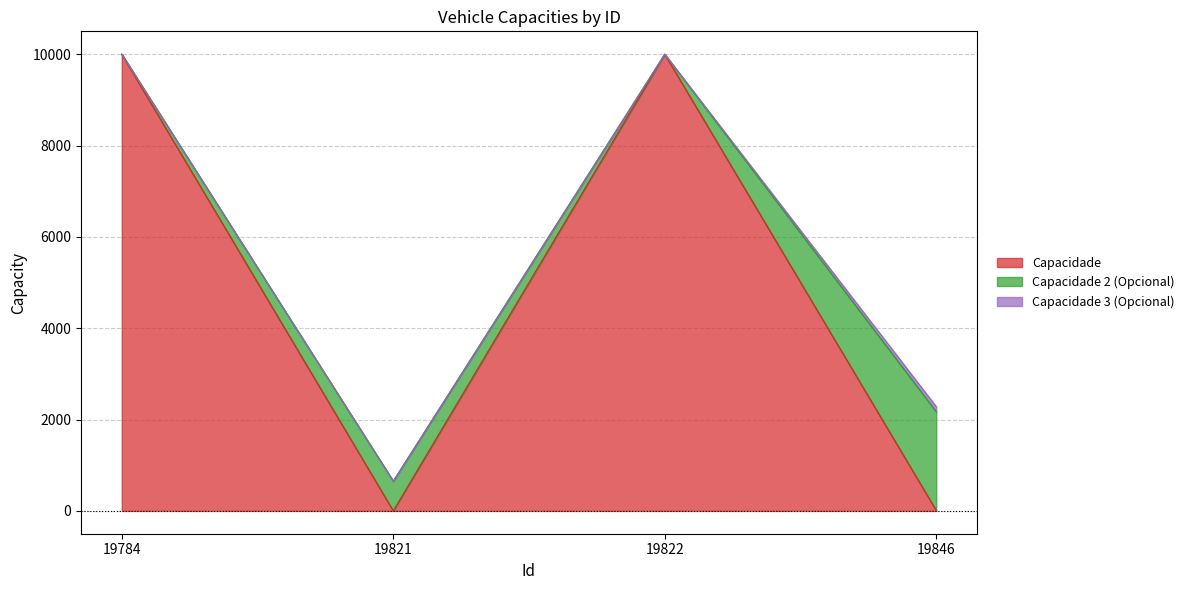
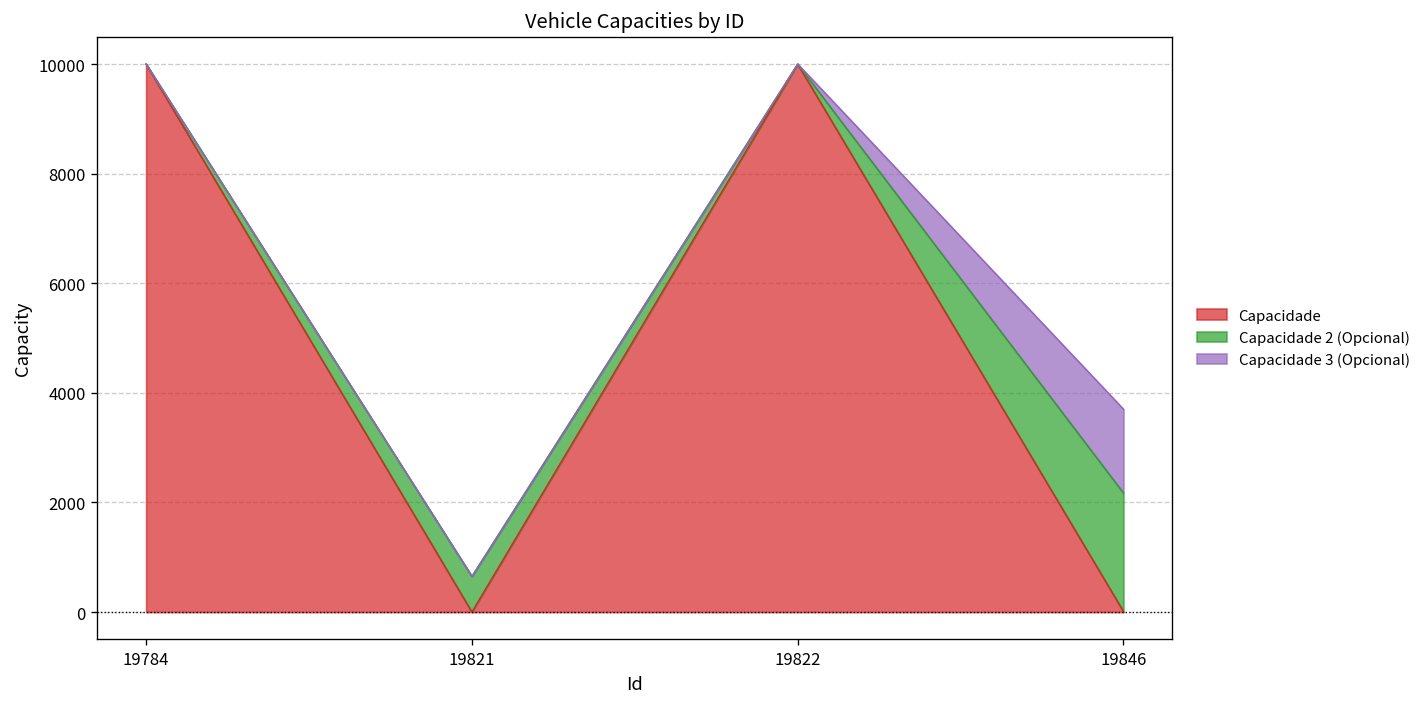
Capacidade 3 (Opcional), 19846: 100 -> 1500
